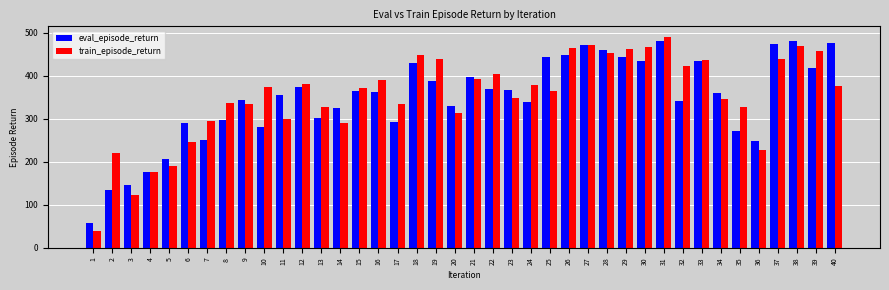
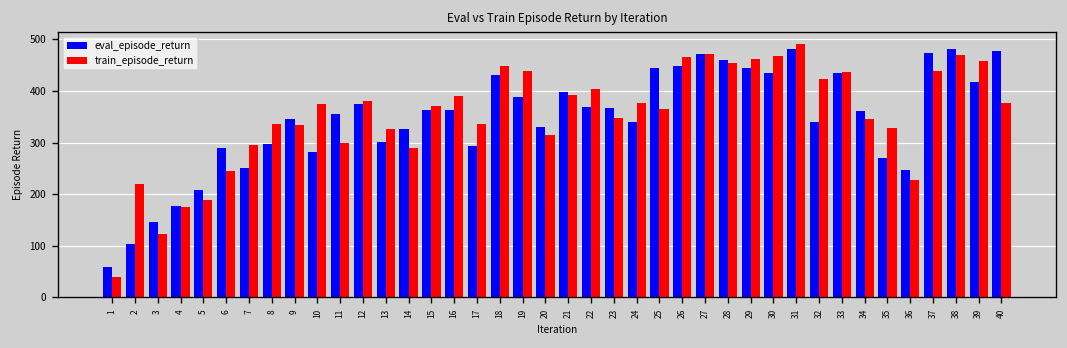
eval_episode_return, 2: 130 -> 100
